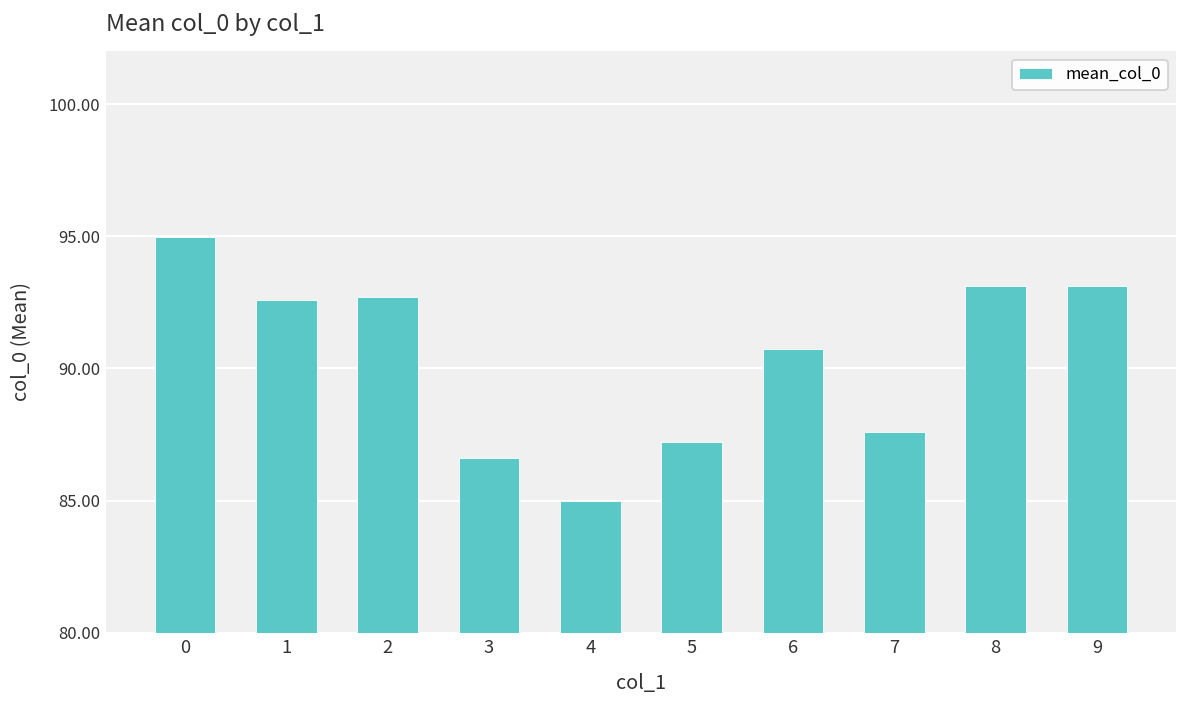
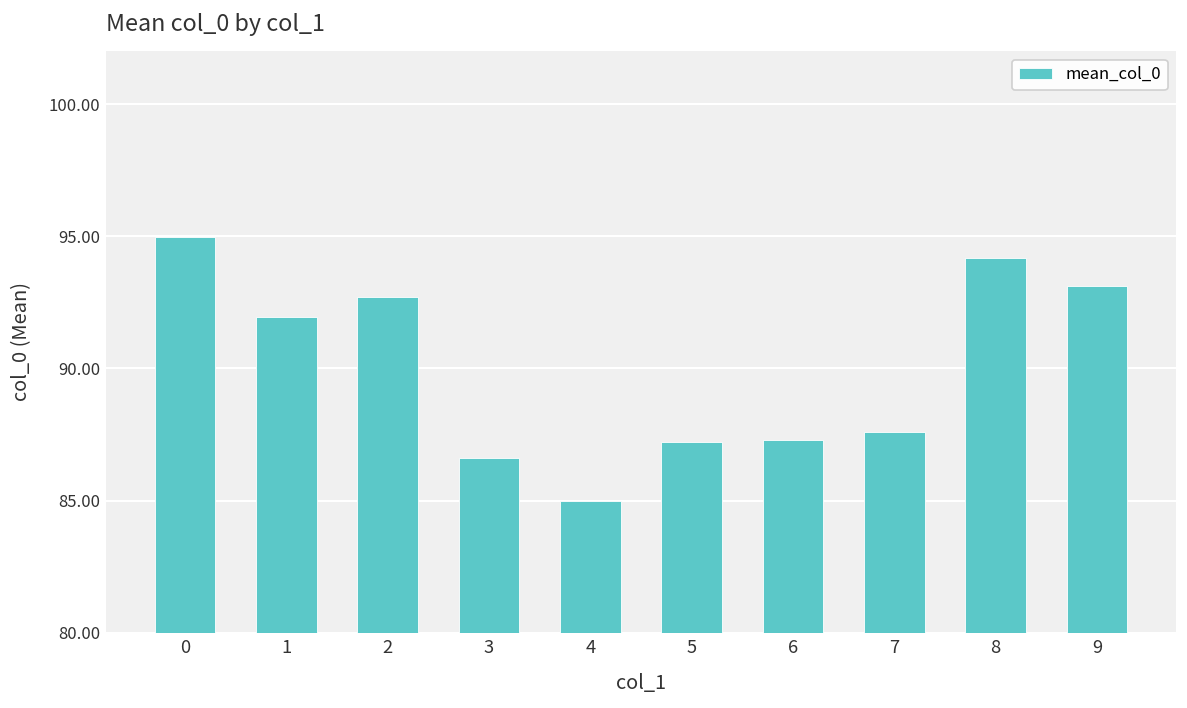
1: 92.6 -> 91.9
6: 90.7 -> 87.3
8: 93.1 -> 94.2
